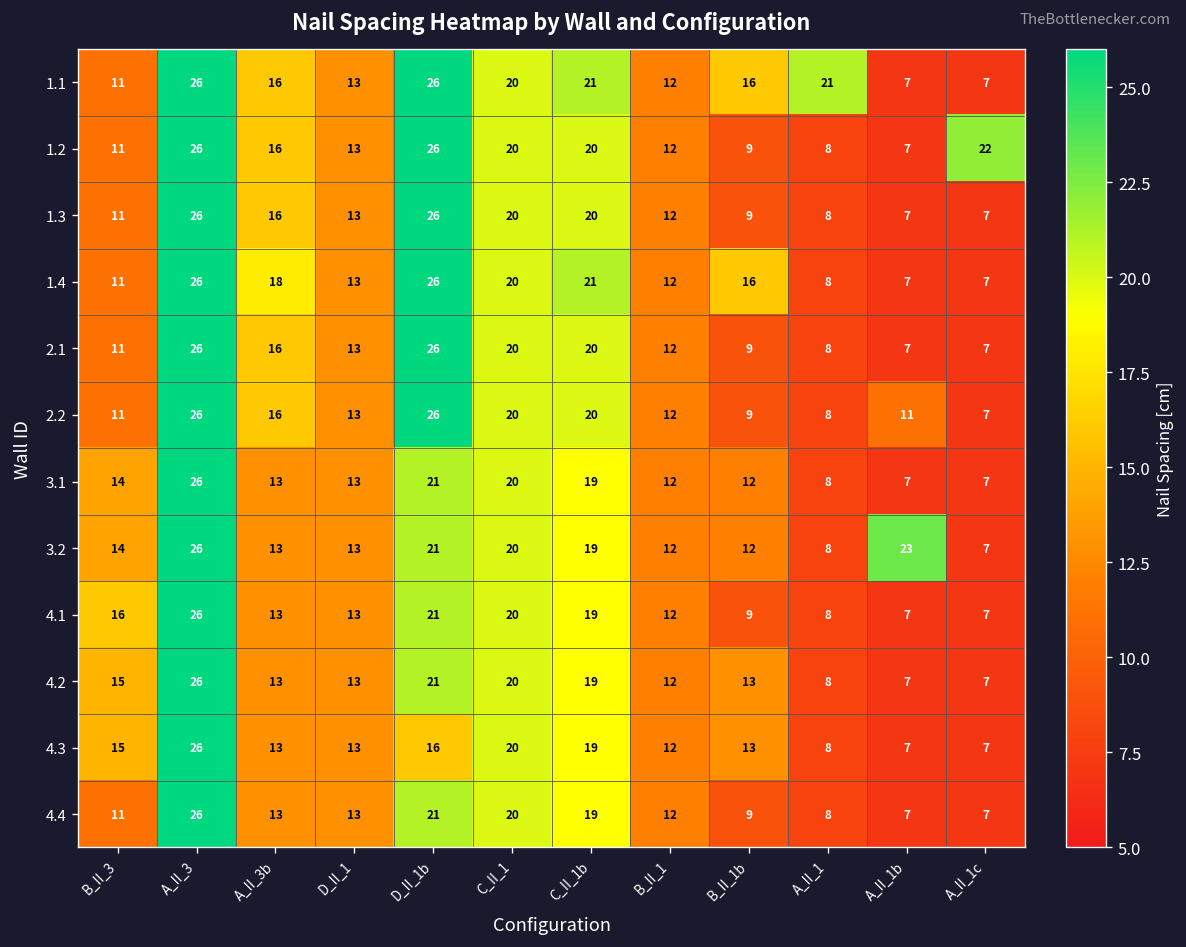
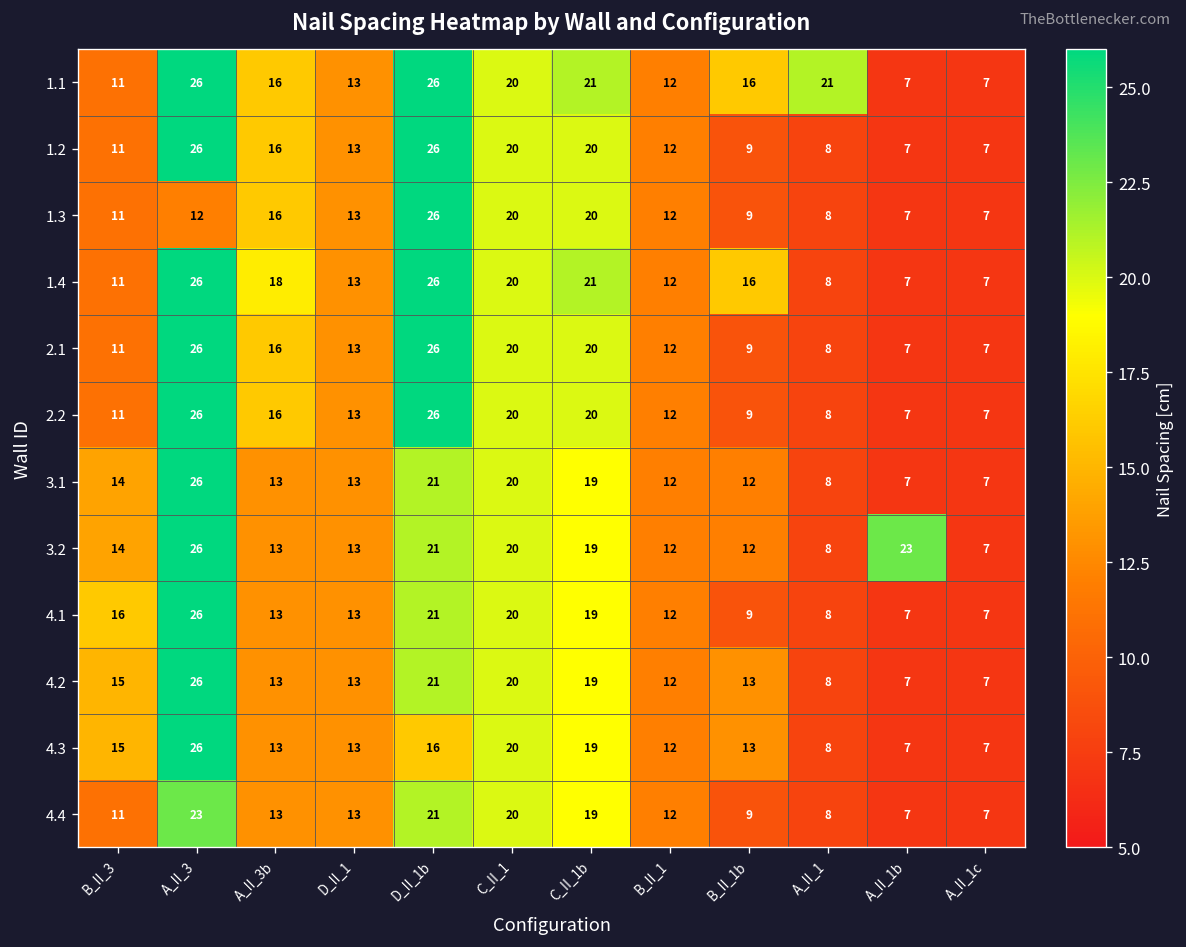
1.2, A_II_1c: 22 -> 7
1.3, A_II_3: 26 -> 12
2.2, A_II_1b: 11 -> 7
4.4, A_II_3: 26 -> 23
